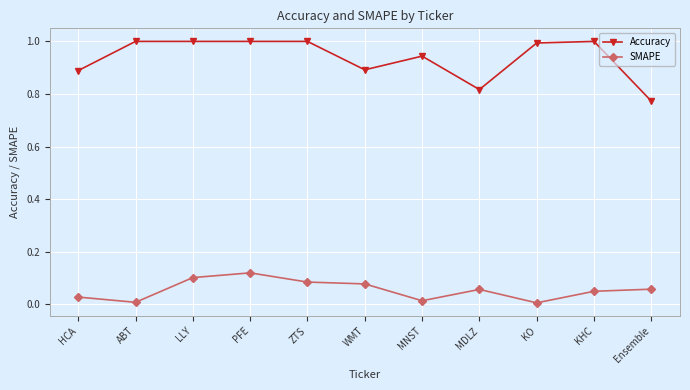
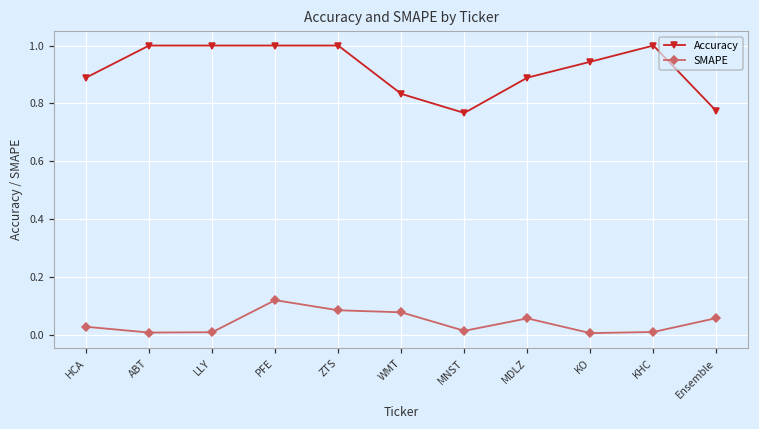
SMAPE, LLY: 0.10 -> 0.01
Accuracy, WMT: 0.89 -> 0.83
Accuracy, MNST: 0.94 -> 0.77
Accuracy, MDLZ: 0.82 -> 0.89
Accuracy, KO: 0.99 -> 0.94
SMAPE, KHC: 0.05 -> 0.01
